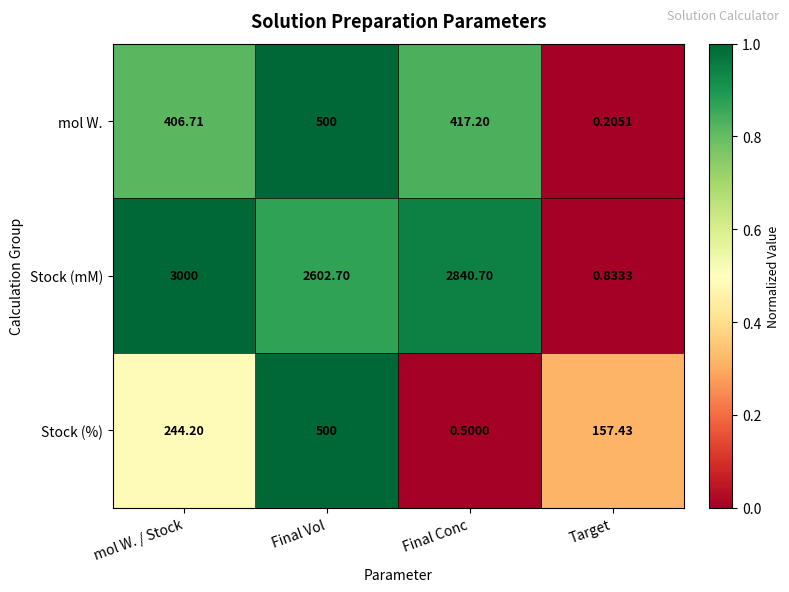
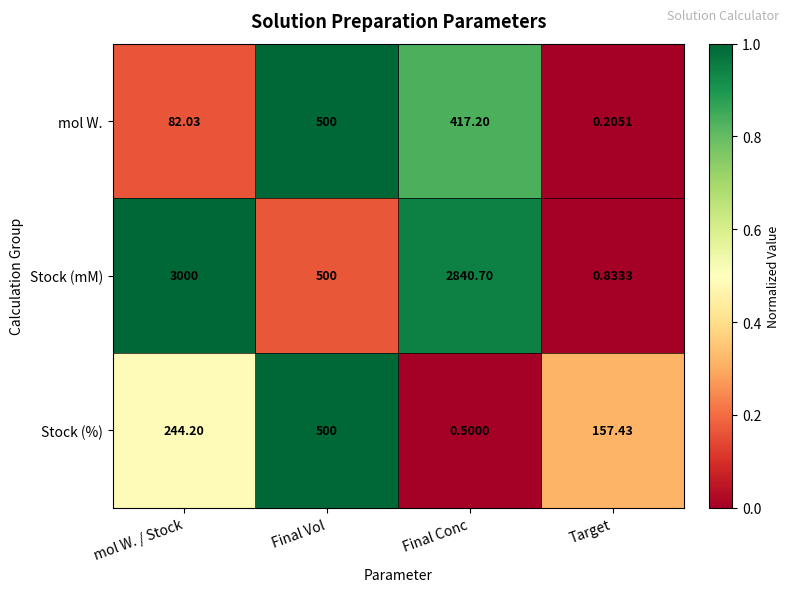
mol W., mol W. / Stock: 406.71 -> 82.03
Stock (mM), Final Vol: 2602.70 -> 500
